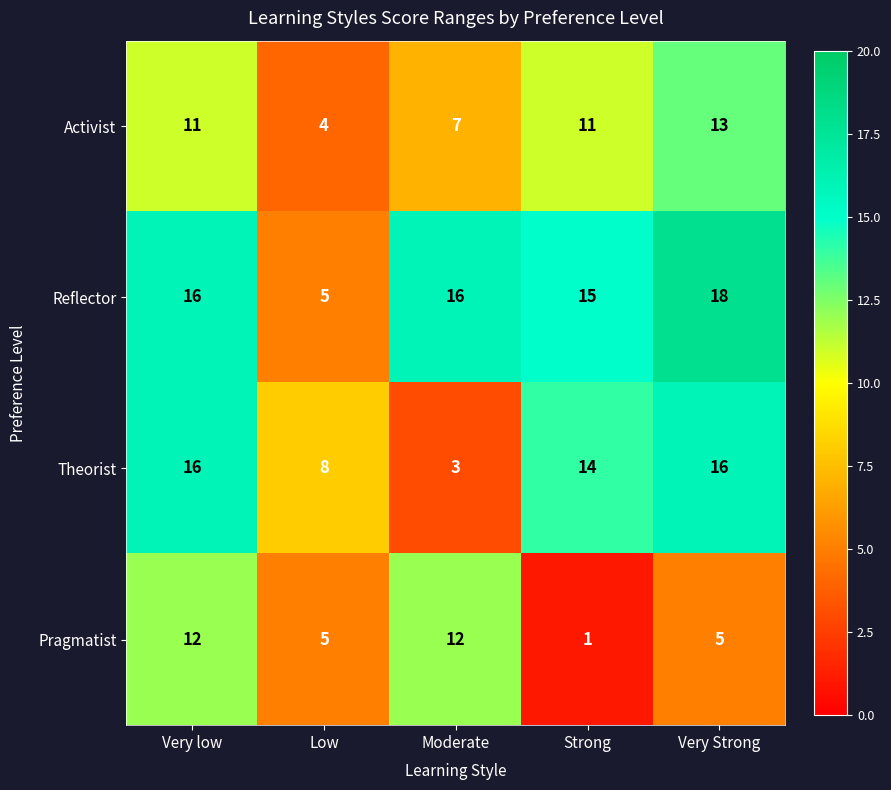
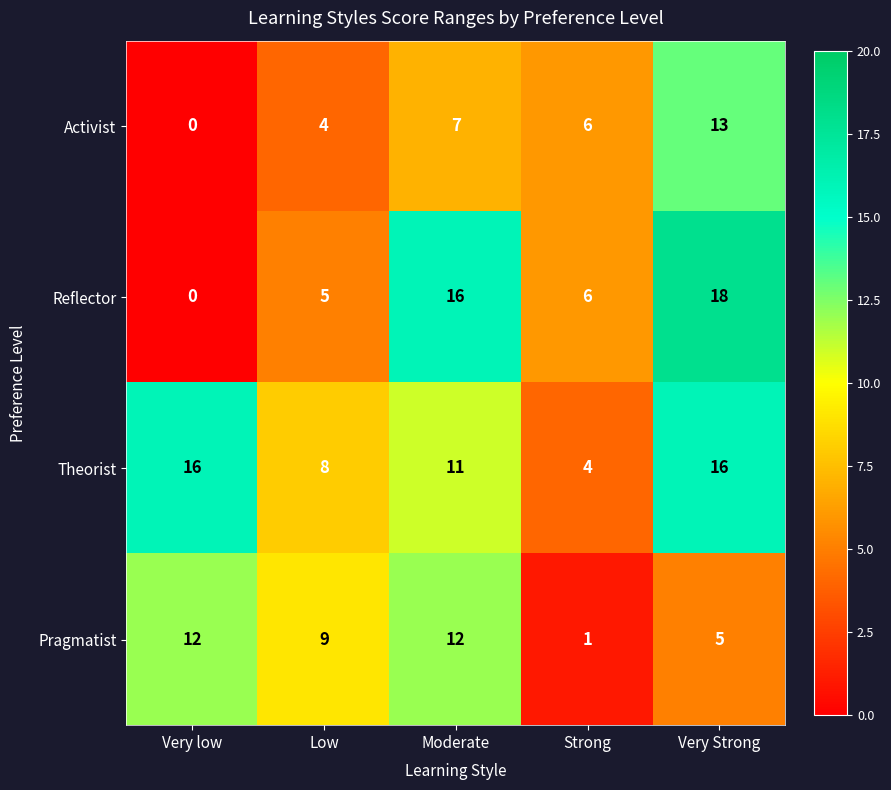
Activist, Very low: 11 -> 0
Activist, Strong: 11 -> 6
Reflector, Very low: 16 -> 0
Reflector, Strong: 15 -> 6
Theorist, Moderate: 3 -> 11
Theorist, Strong: 14 -> 4
Pragmatist, Low: 5 -> 9
